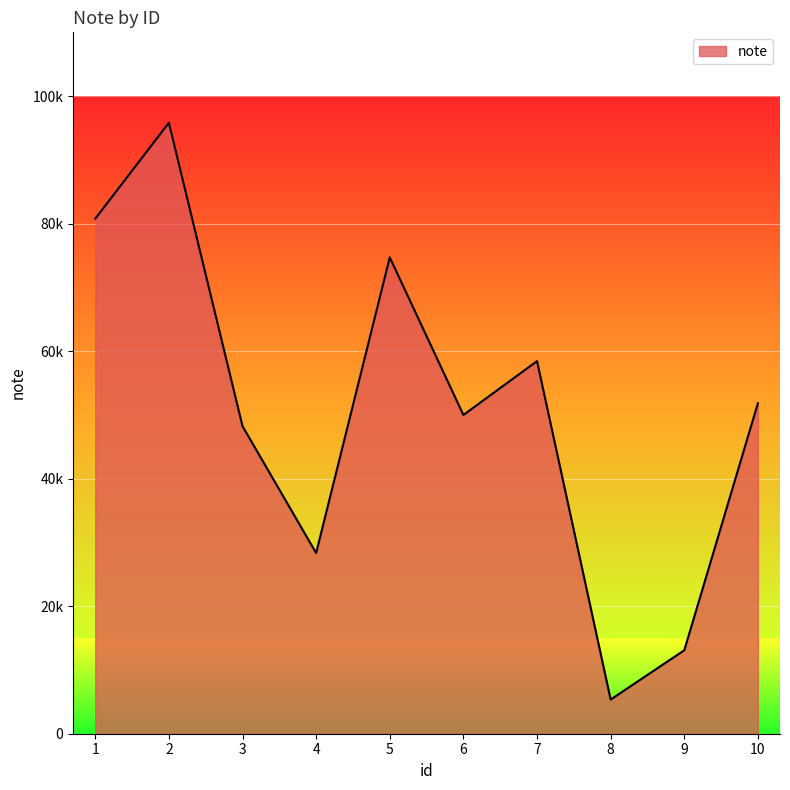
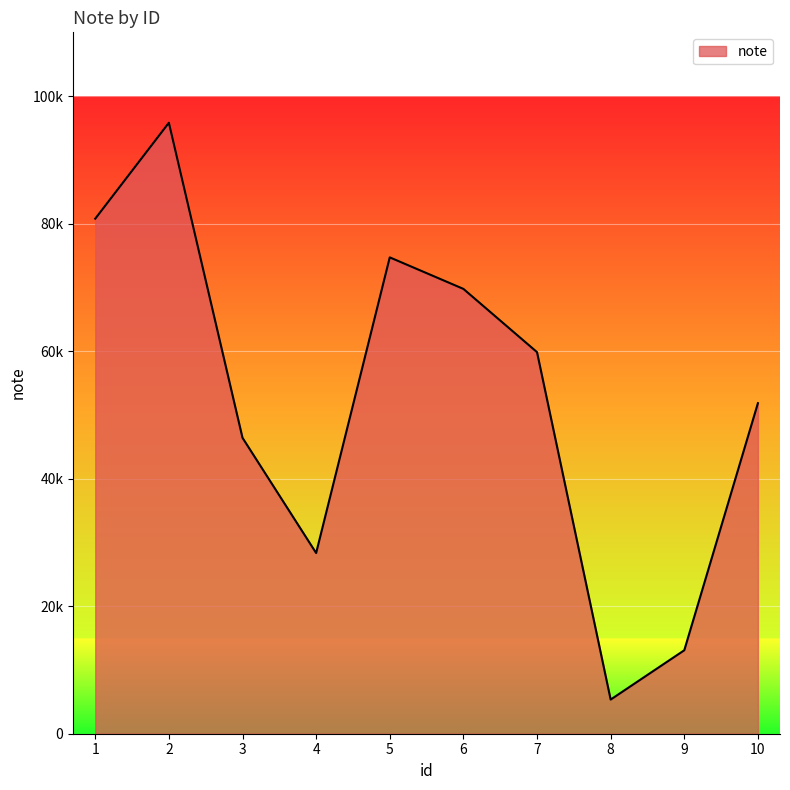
3: 48000 -> 46000
6: 50000 -> 70000
7: 58000 -> 60000
